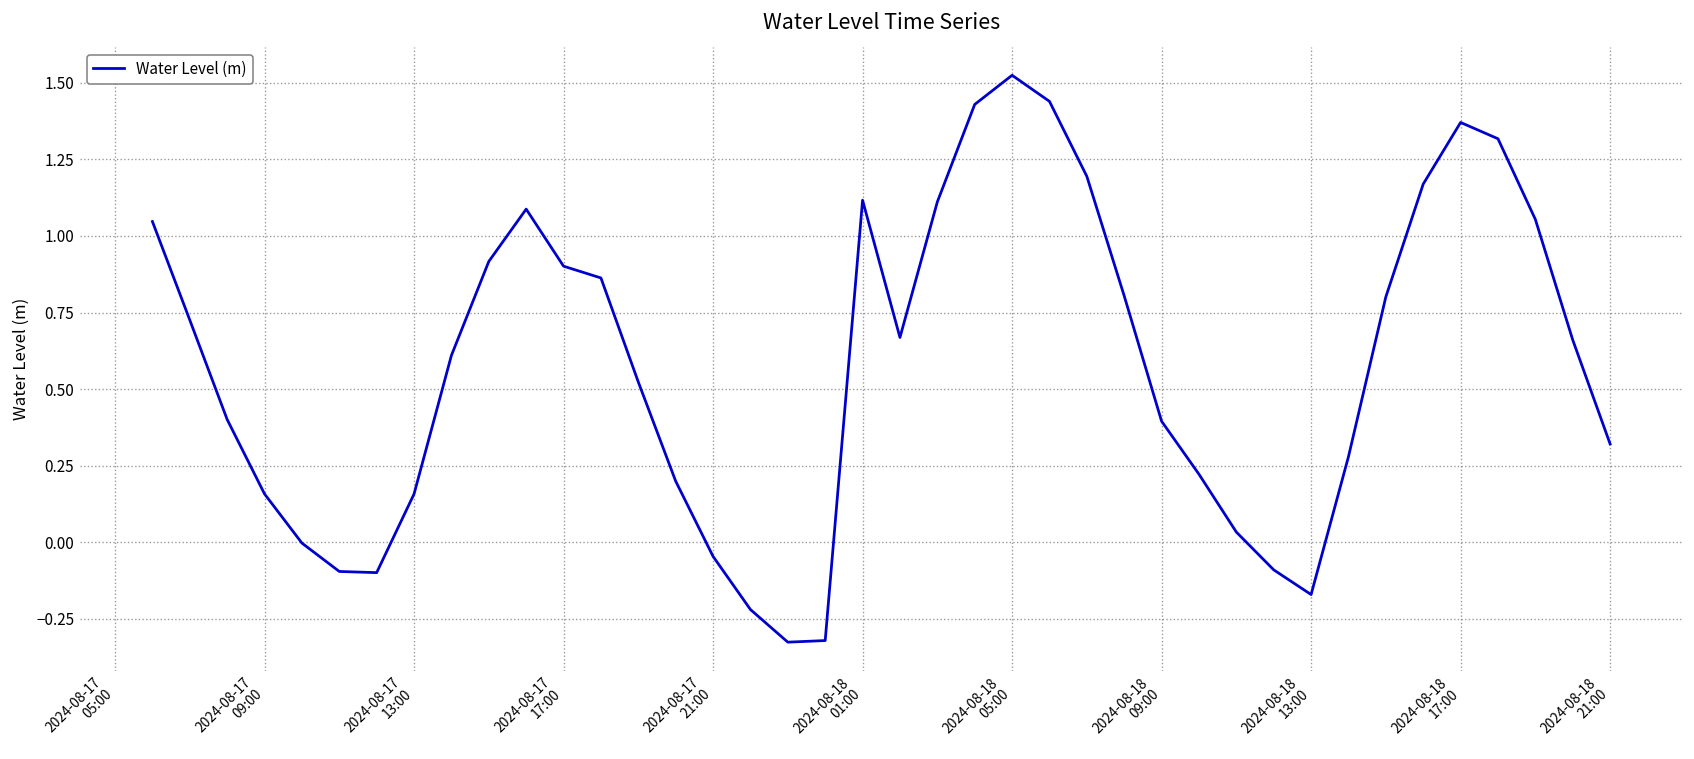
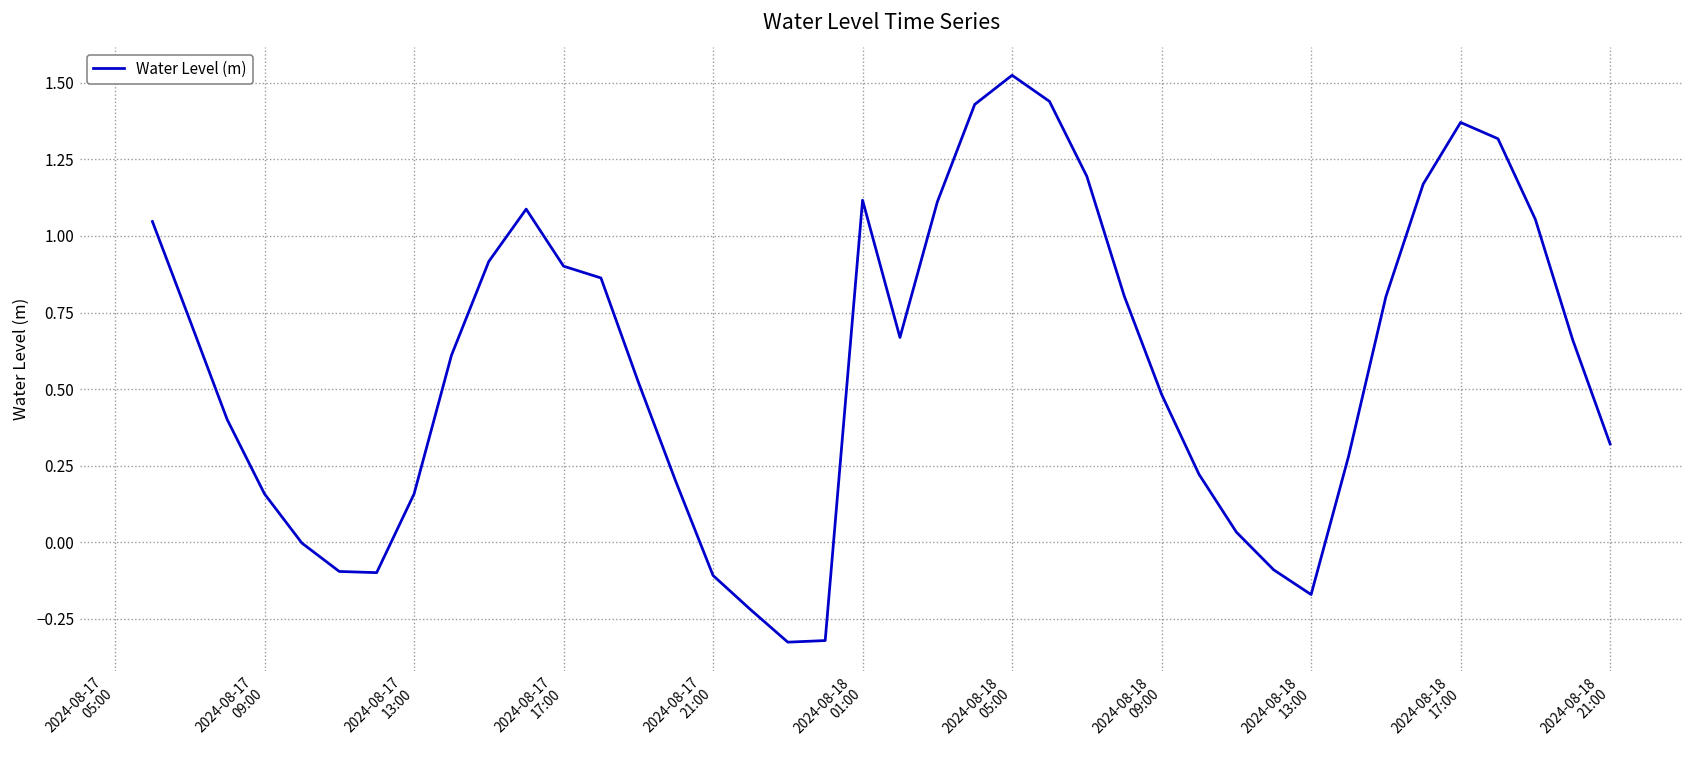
2024-08-17 21:00: -0.05 -> -0.11
2024-08-18 09:00: 0.39 -> 0.48
